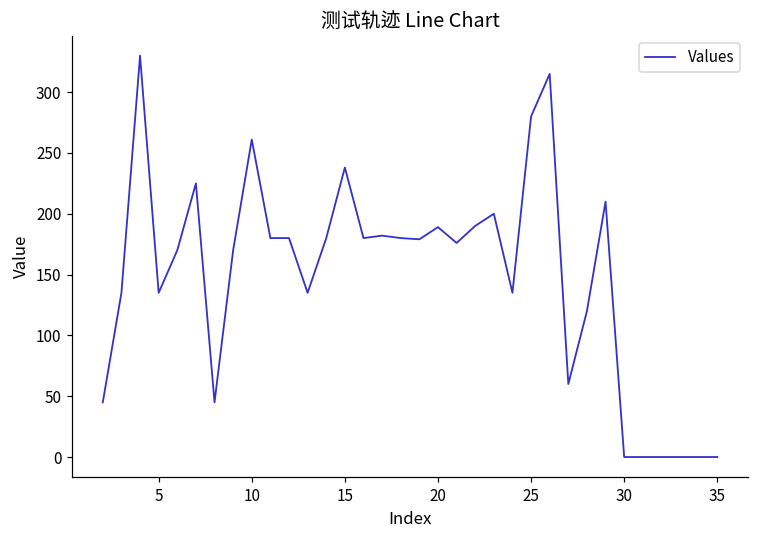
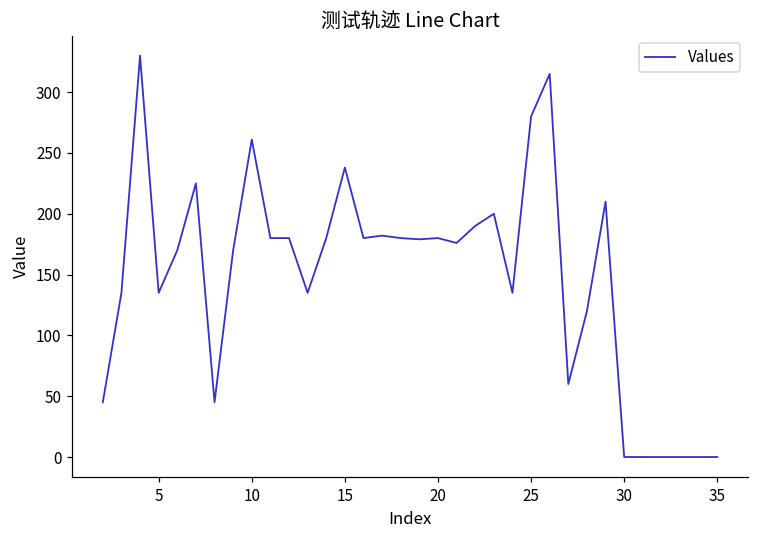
20: 189 -> 180
